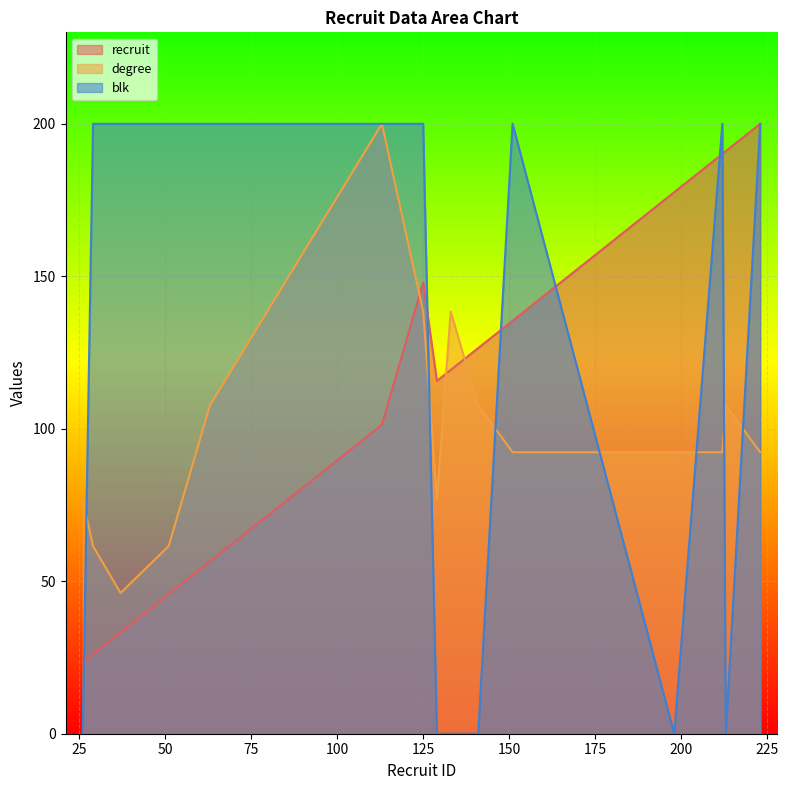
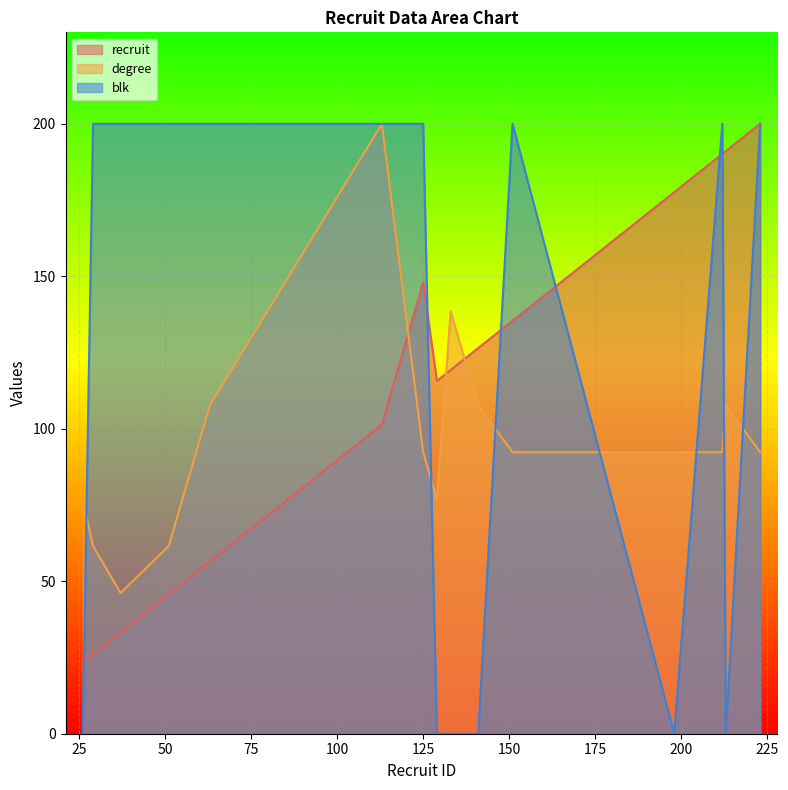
degree, 125: 138 -> 92
